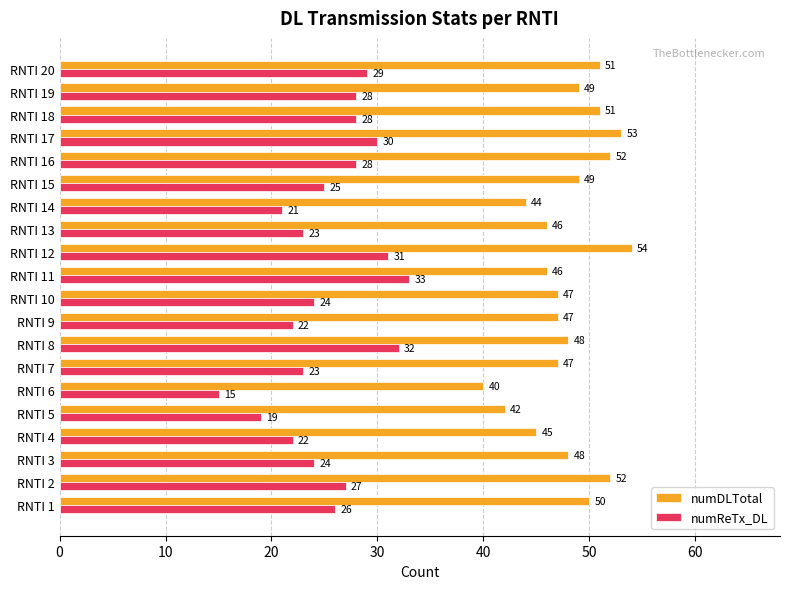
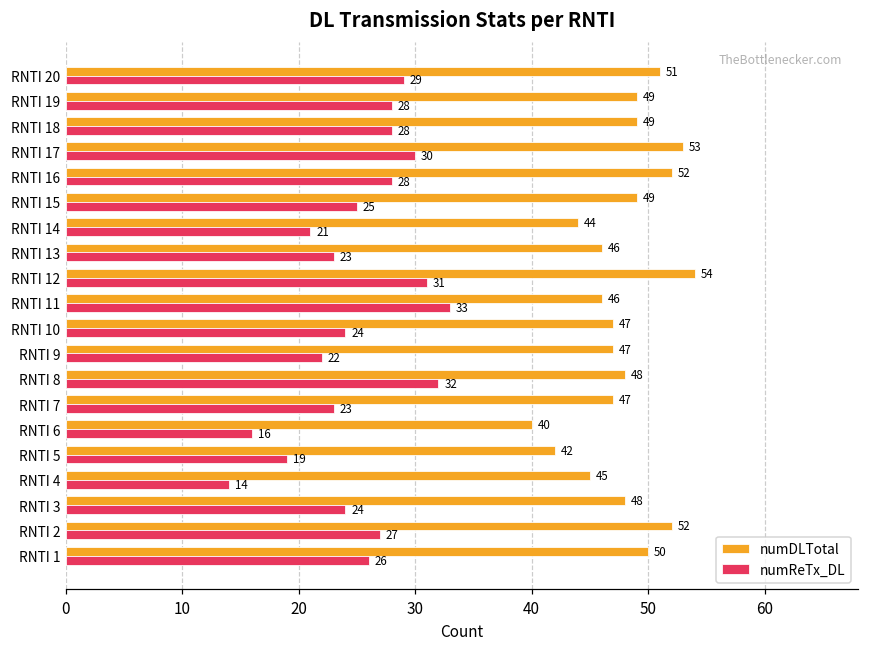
numDLTotal, RNTI 18: 51 -> 49
numReTx_DL, RNTI 6: 15 -> 16
numReTx_DL, RNTI 4: 22 -> 14
